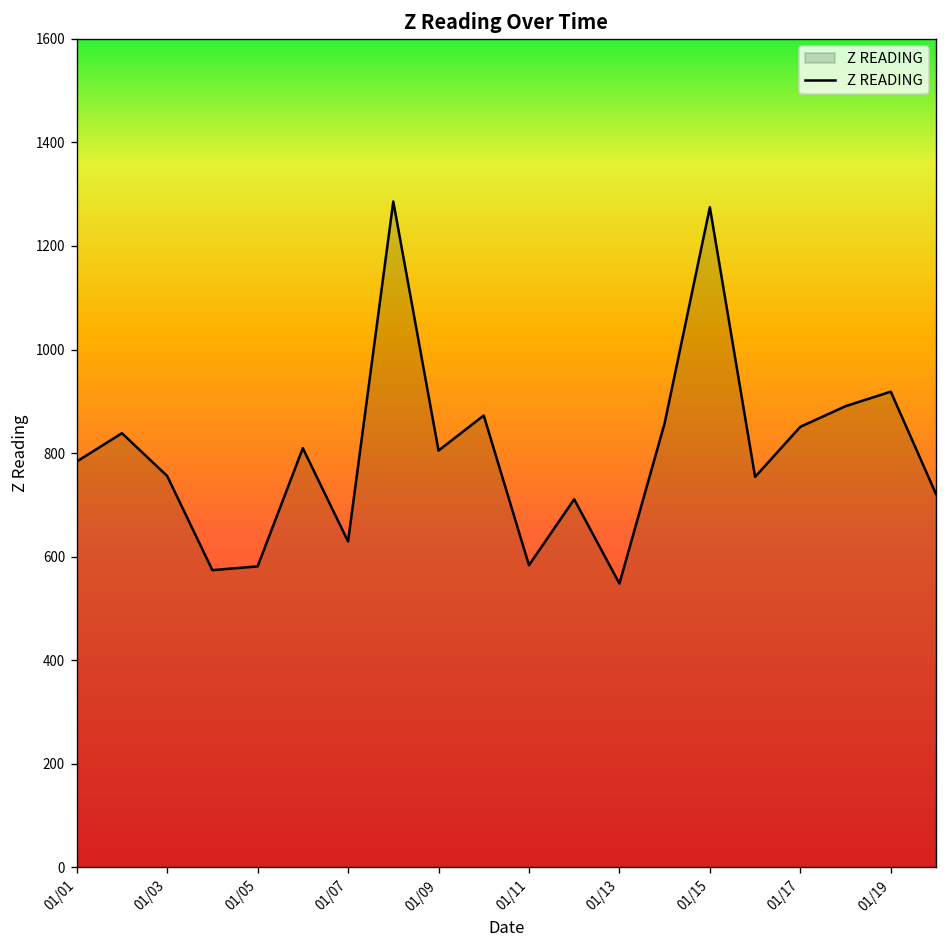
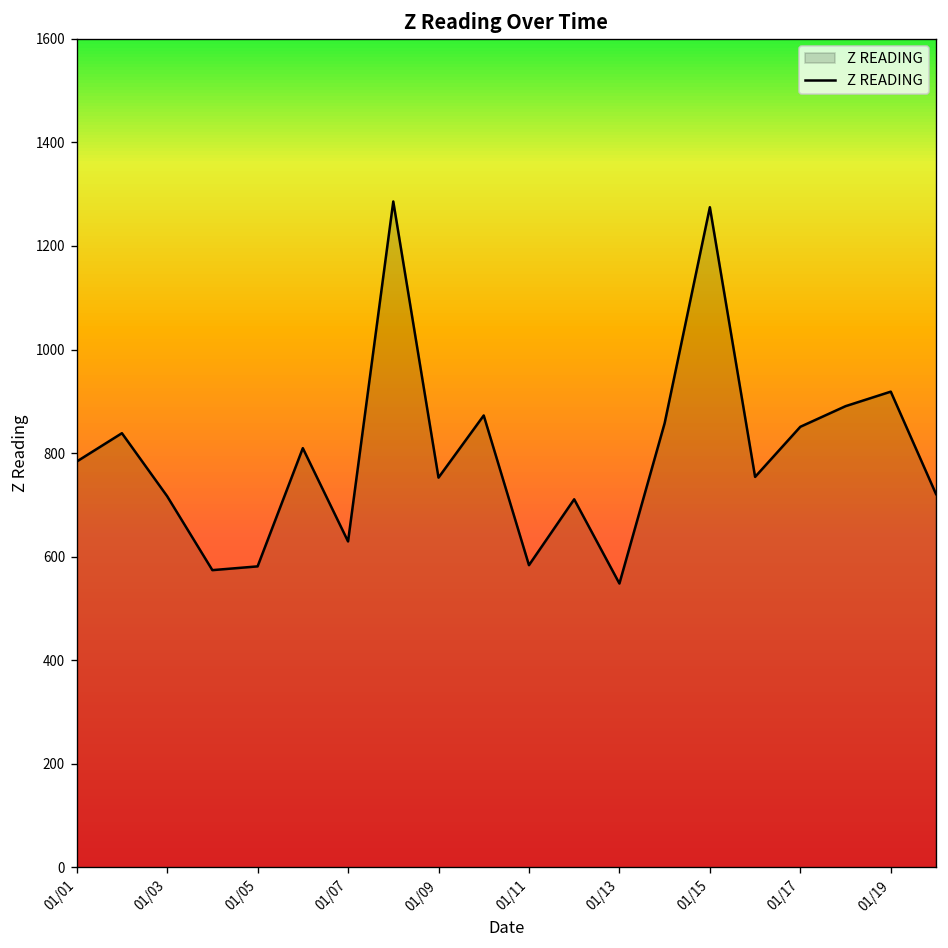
01/03: 760 -> 720
01/09: 800 -> 750
